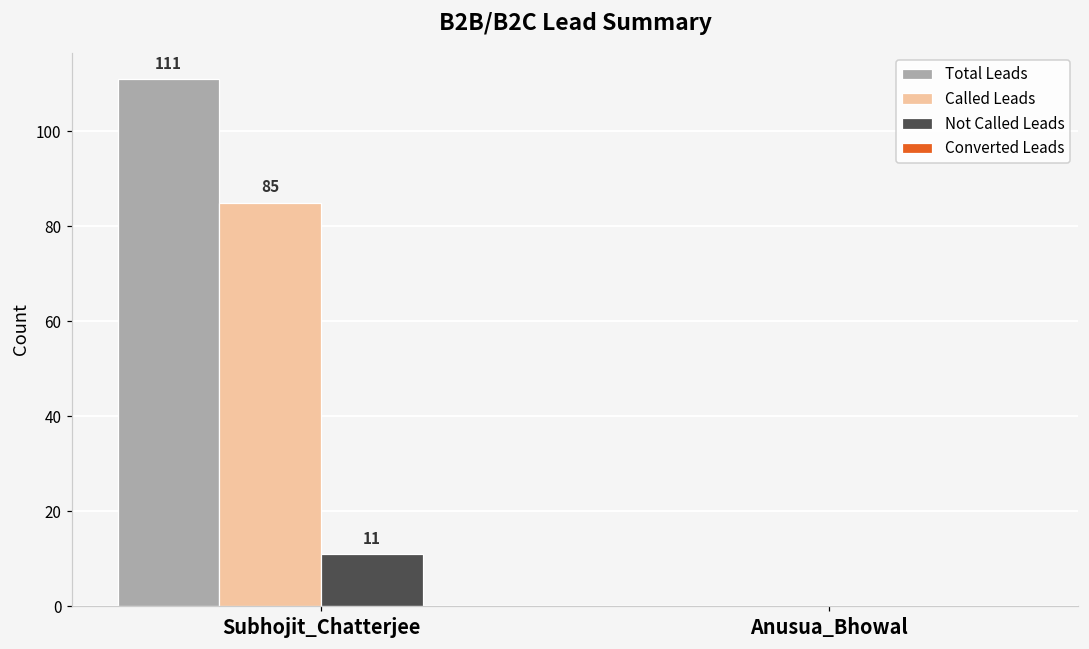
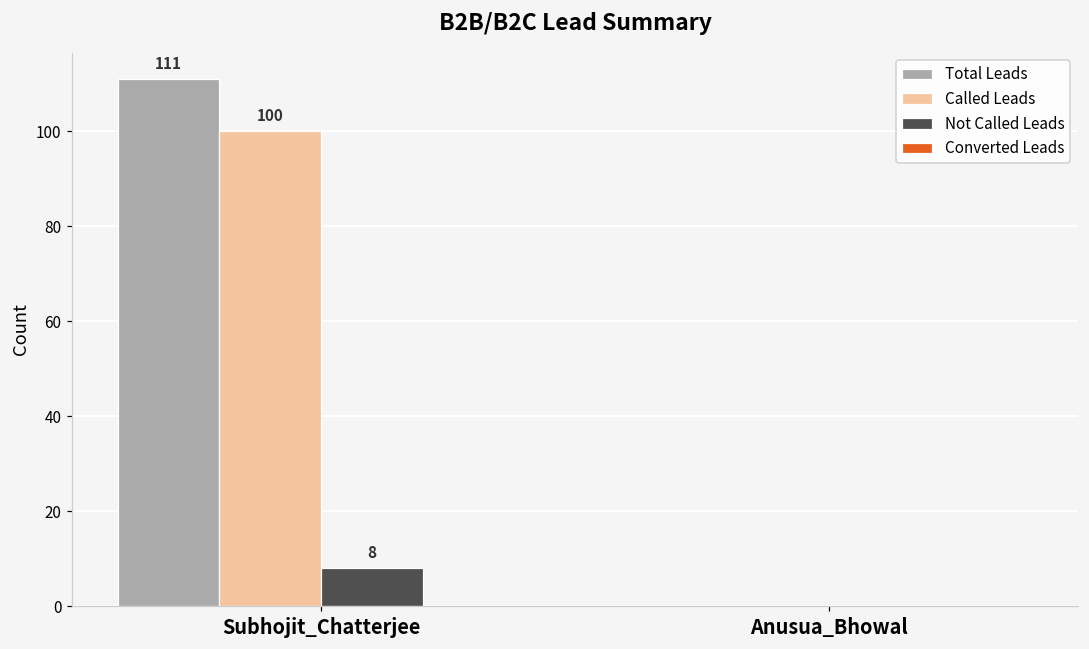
Called Leads, Subhojit_Chatterjee: 85 -> 100
Not Called Leads, Subhojit_Chatterjee: 11 -> 8
